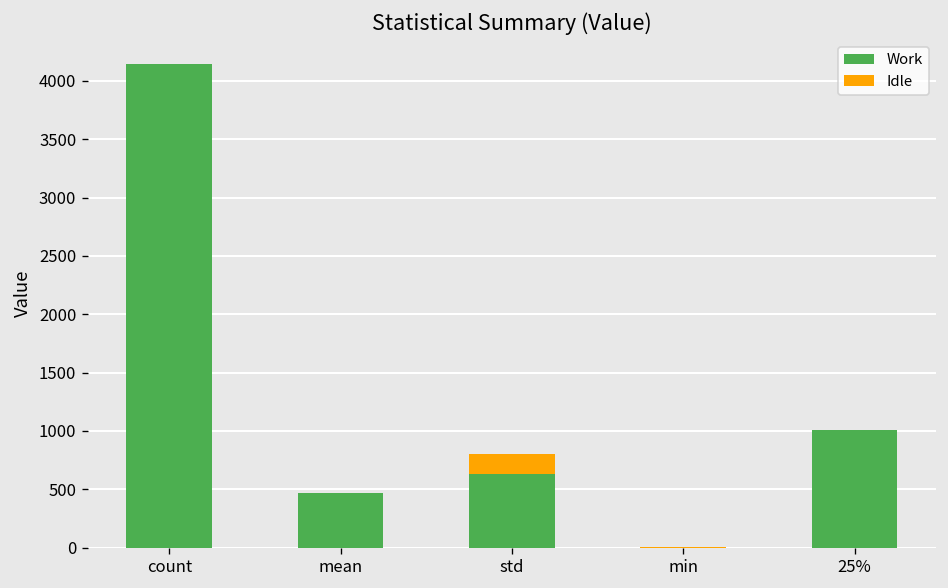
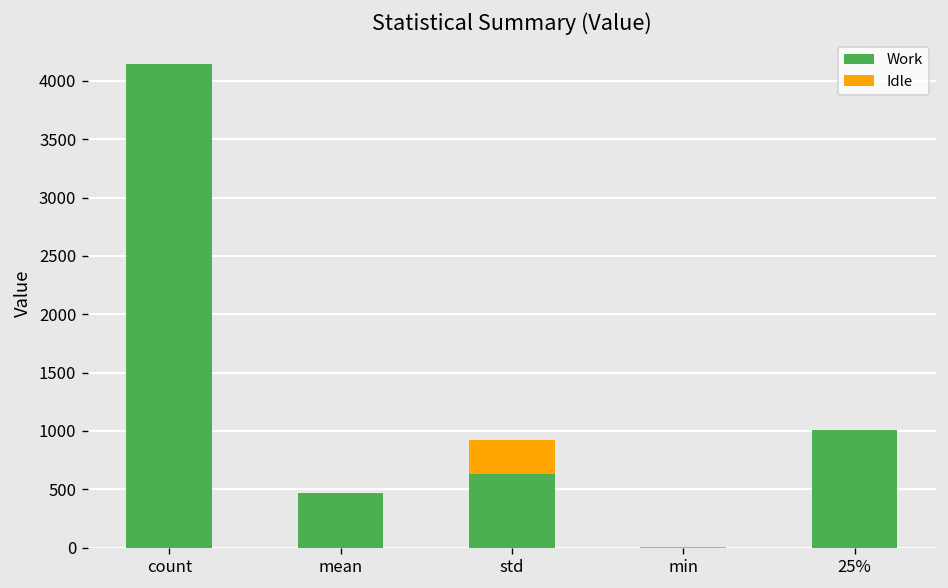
Idle, std: 200 -> 300
